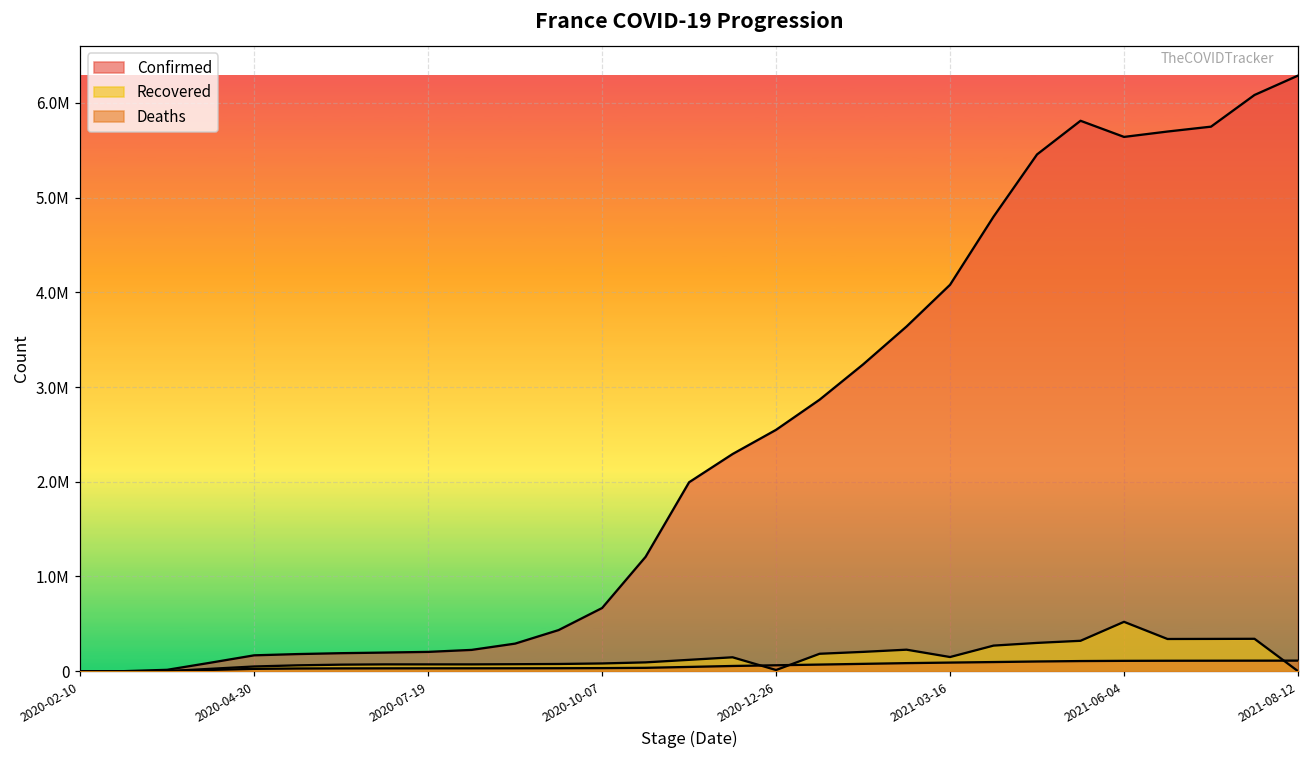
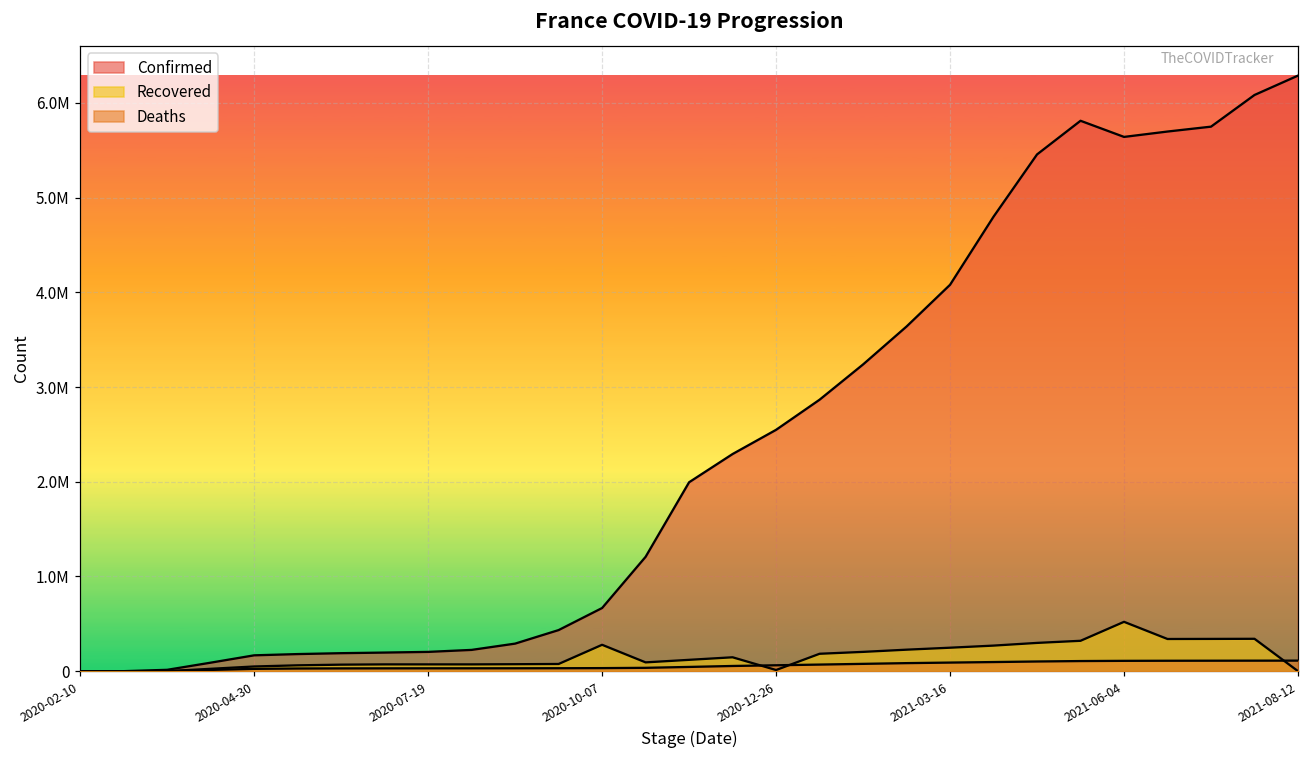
Recovered, 2020-10-07: 100000 -> 300000
Recovered, 2021-03-16: 100000 -> 200000
